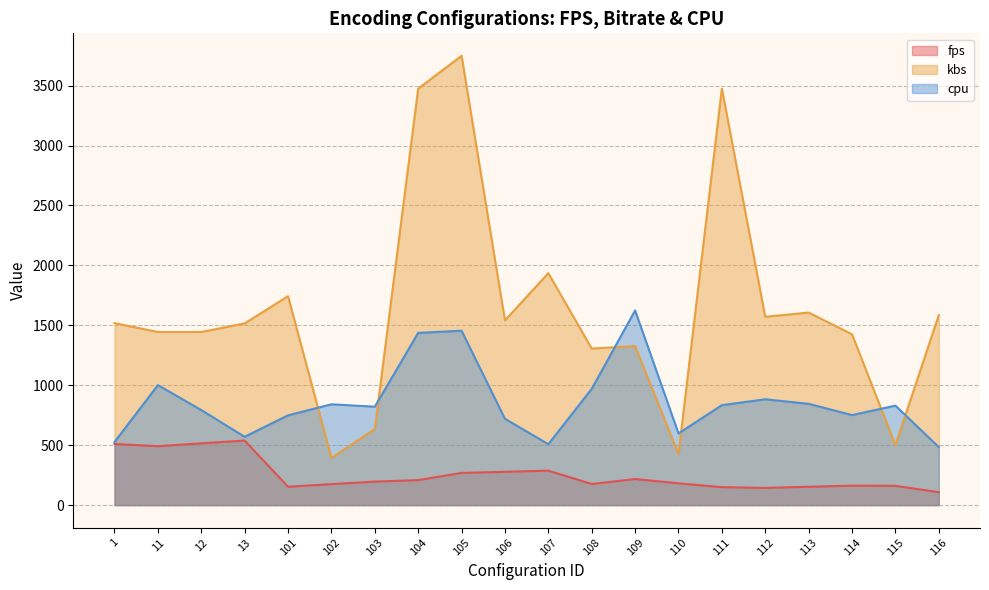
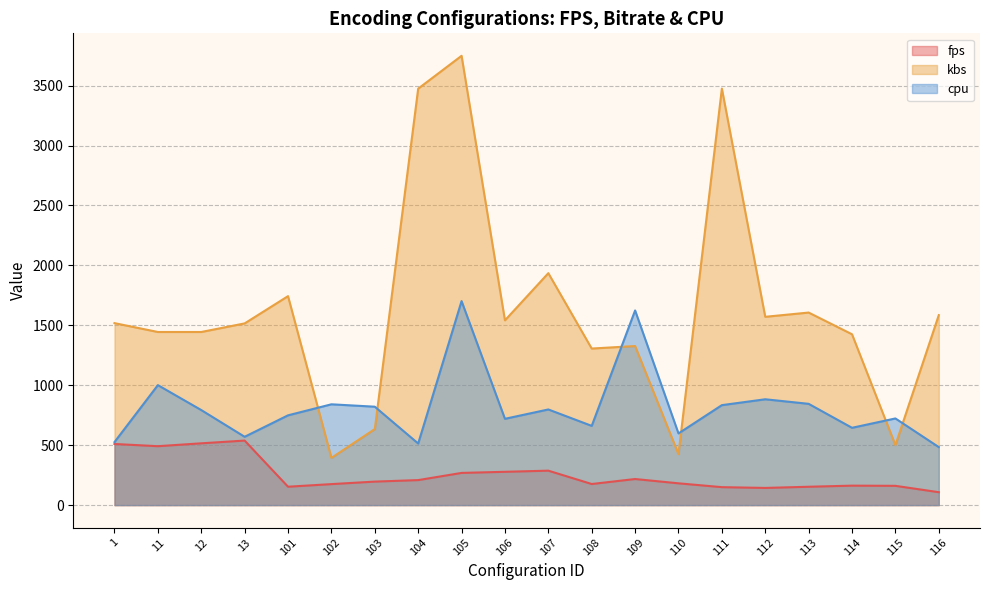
cpu, 104: 1440 -> 510
cpu, 105: 1460 -> 1700
cpu, 107: 510 -> 800
cpu, 108: 970 -> 660
cpu, 114: 750 -> 650
cpu, 115: 830 -> 720
